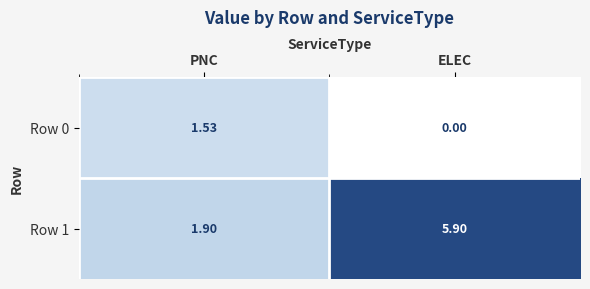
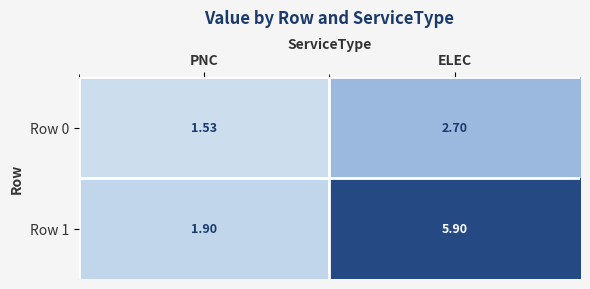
Row 0, ELEC: 0.00 -> 2.70
